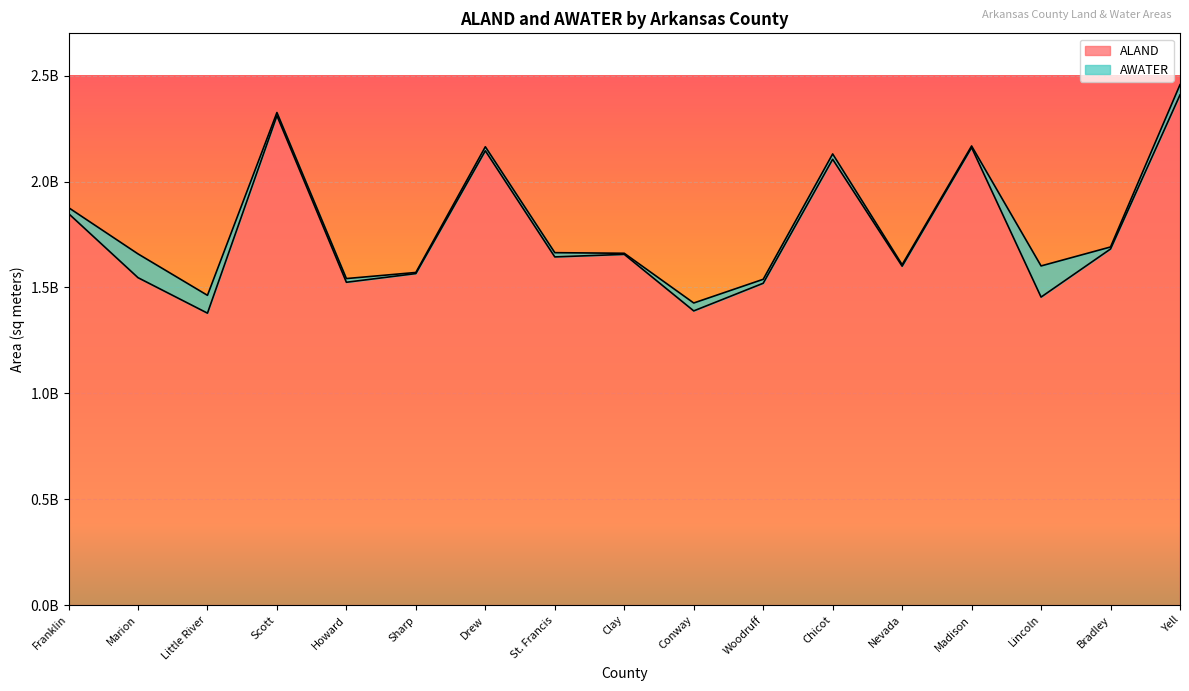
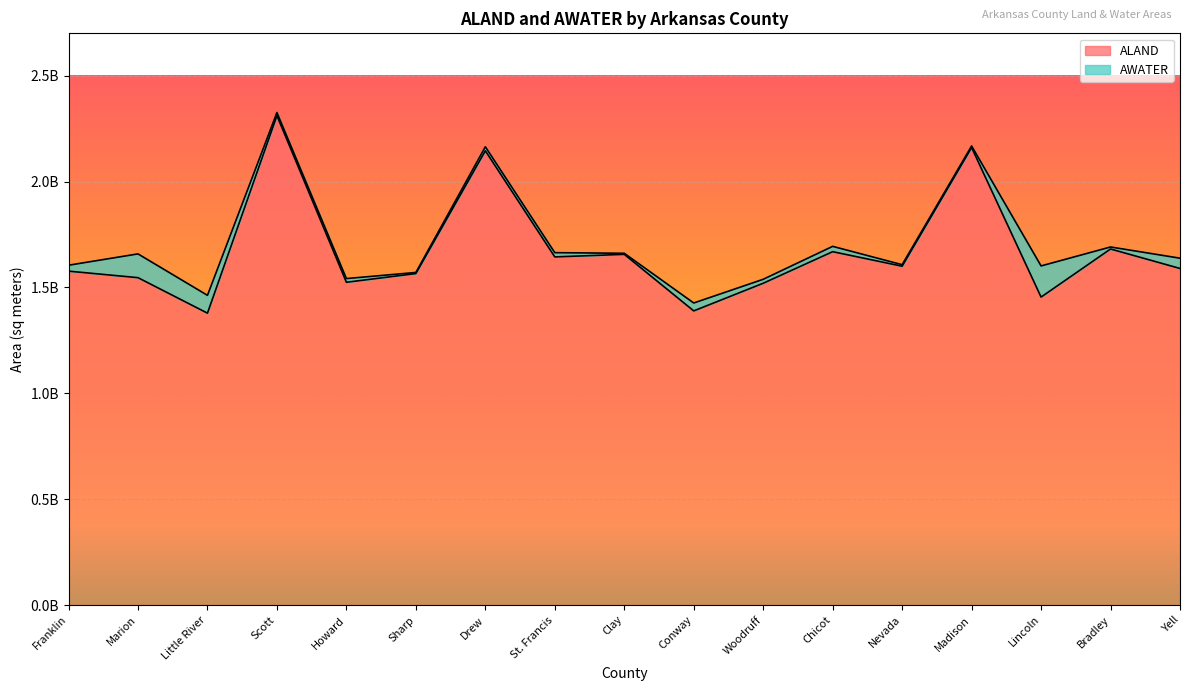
ALAND, Franklin: 1850000000 -> 1580000000
ALAND, Chicot: 2110000000 -> 1670000000
ALAND, Yell: 2410000000 -> 1590000000
